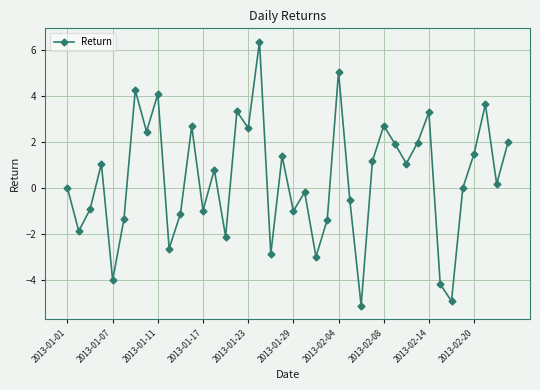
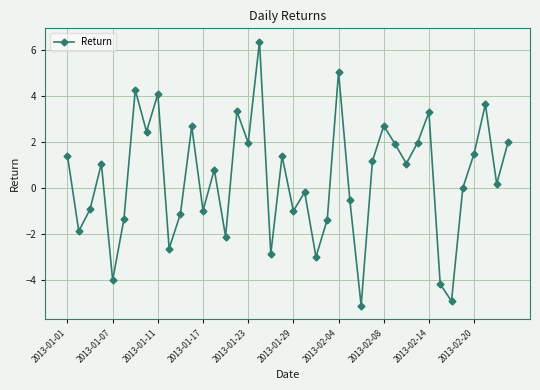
2013-01-01: 0.0 -> 1.4
2013-01-23: 2.6 -> 2.0
